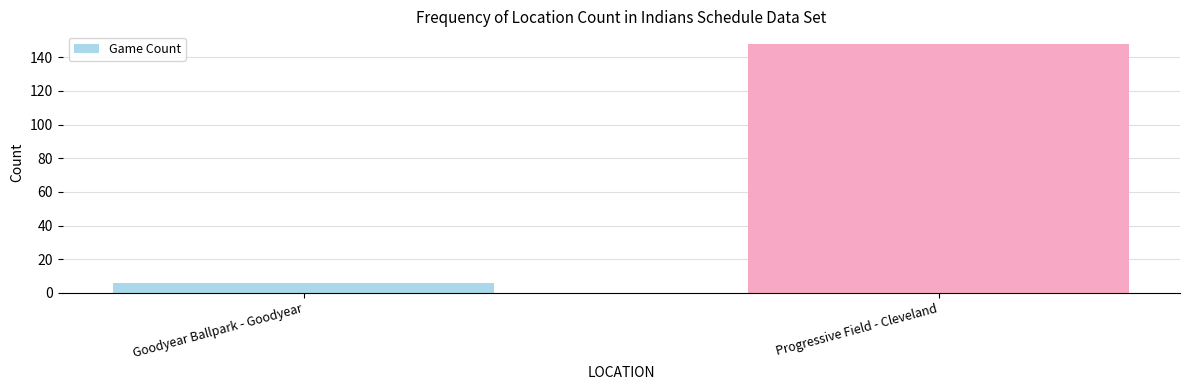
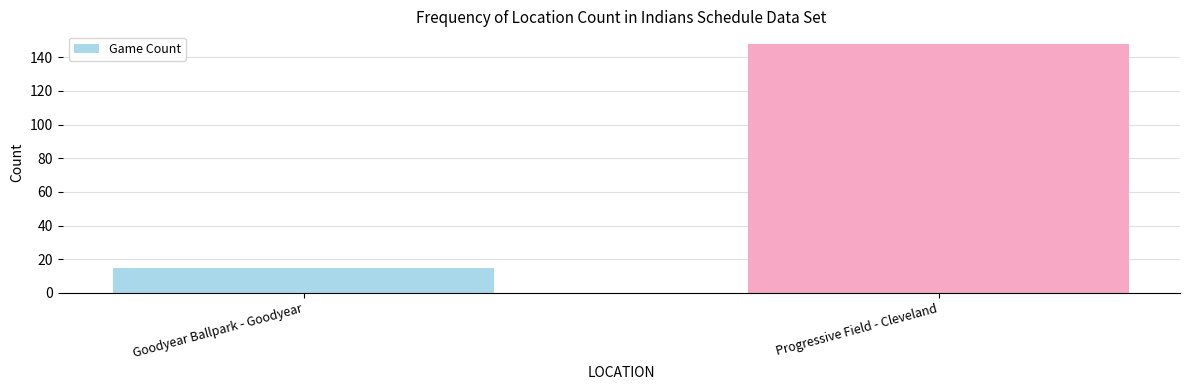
Goodyear Ballpark - Goodyear: 6 -> 15
